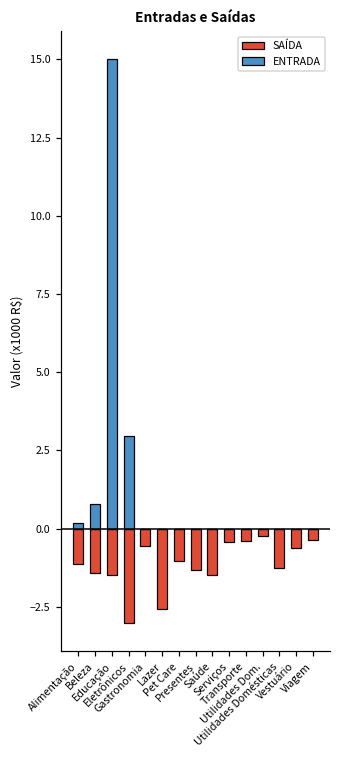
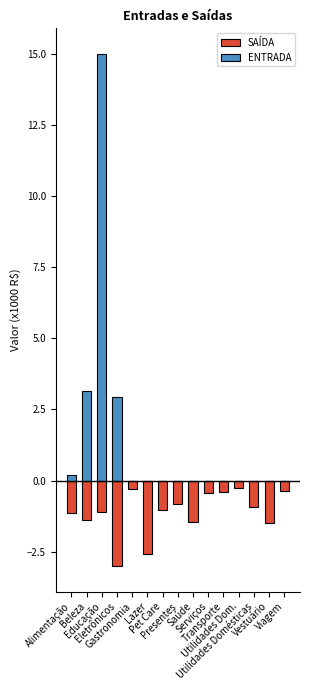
ENTRADA, Beleza: 0.8 -> 3.2
SAÍDA, Educação: -1.5 -> -1.1
SAÍDA, Gastronomia: -0.6 -> -0.3
SAÍDA, Presentes: -1.3 -> -0.8
SAÍDA, Utilidades Domésticas: -1.3 -> -0.9
SAÍDA, Vestuário: -0.6 -> -1.5
